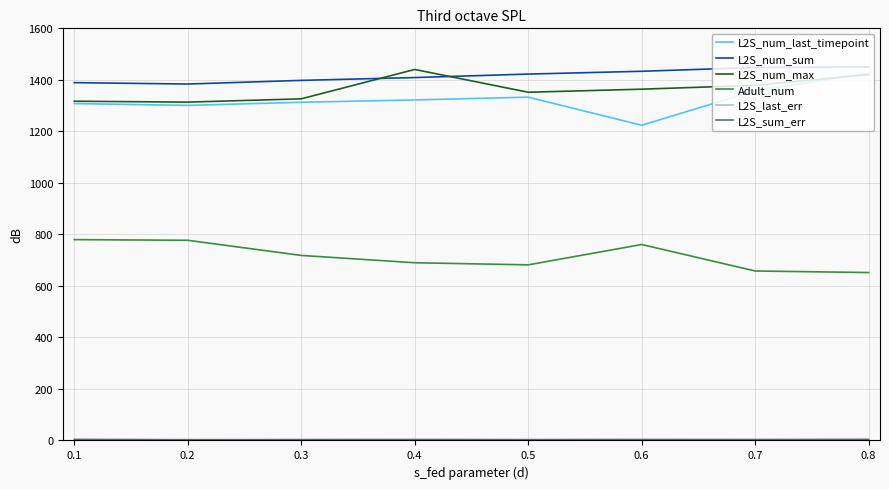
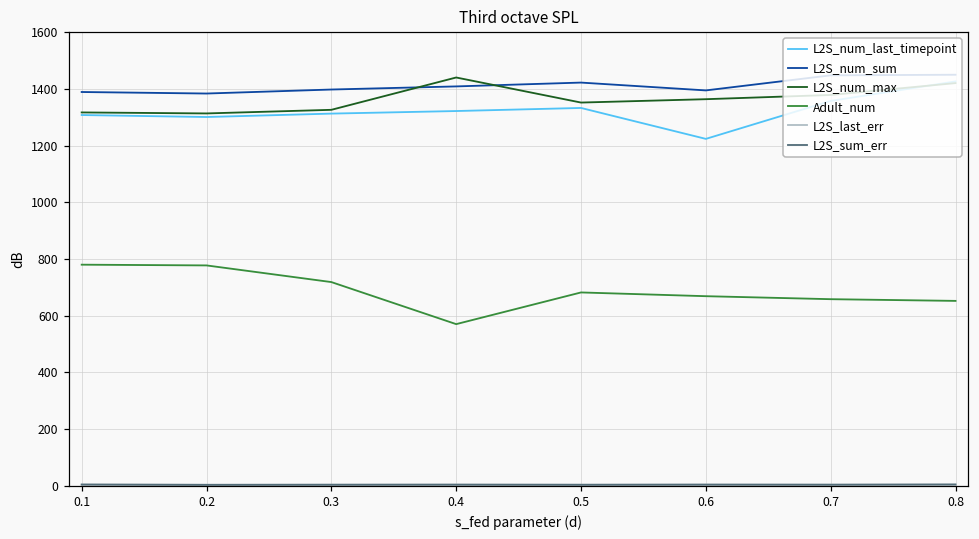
Adult_num, 0.4: 690 -> 570
L2S_num_sum, 0.6: 1430 -> 1390
Adult_num, 0.6: 760 -> 670
